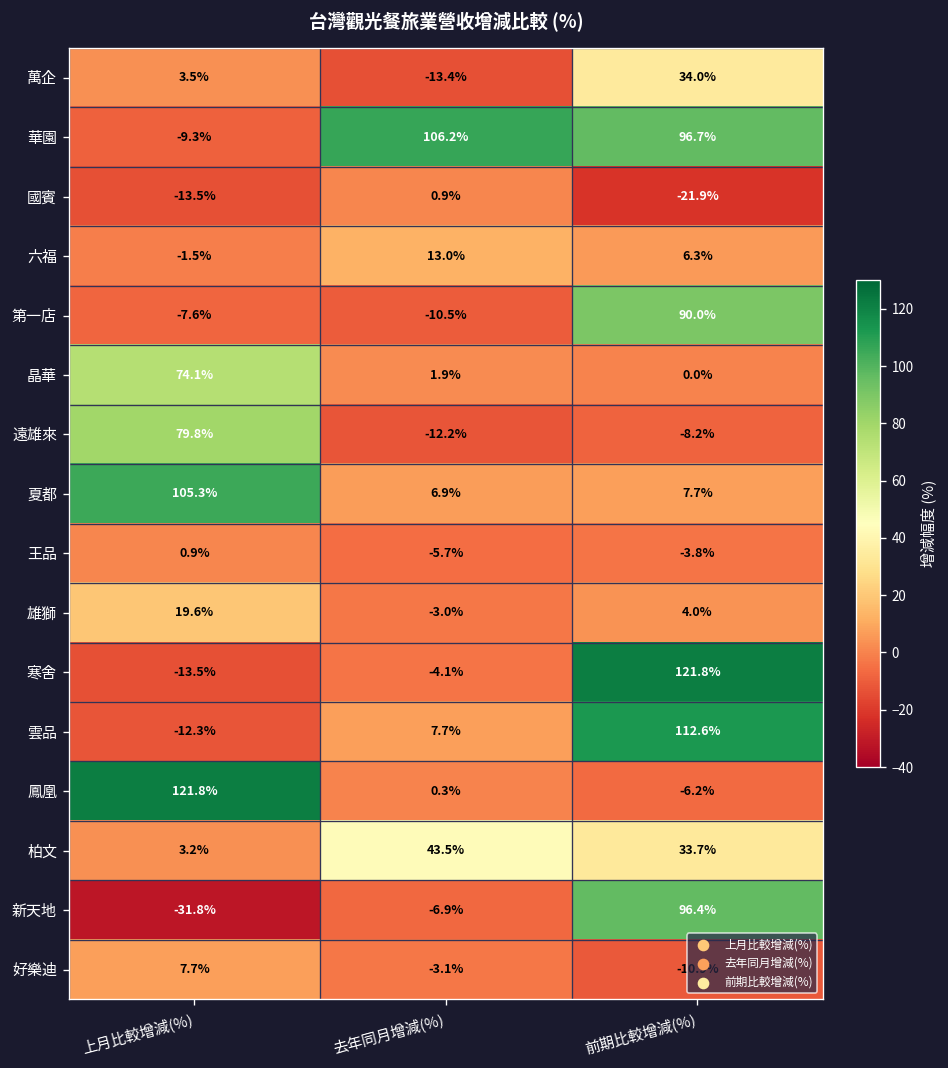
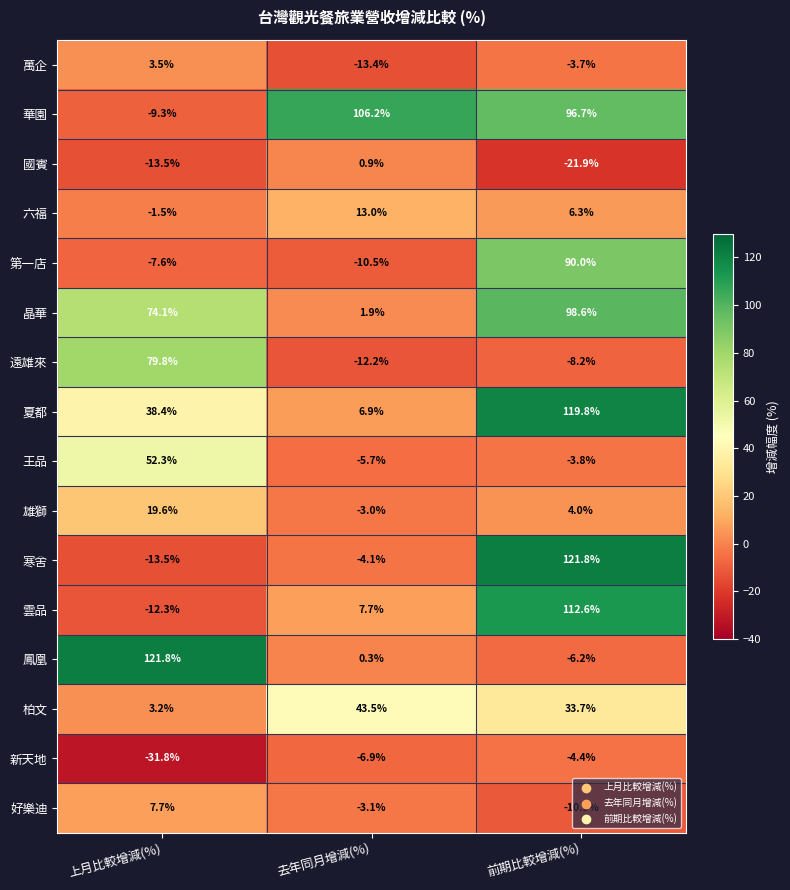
萬企, 前期比較增減(%): 34.0% -> -3.7%
晶華, 前期比較增減(%): 0.0% -> 98.6%
夏都, 上月比較增減(%): 105.3% -> 38.4%
夏都, 前期比較增減(%): 7.7% -> 119.8%
王品, 上月比較增減(%): 0.9% -> 52.3%
新天地, 前期比較增減(%): 96.4% -> -4.4%
